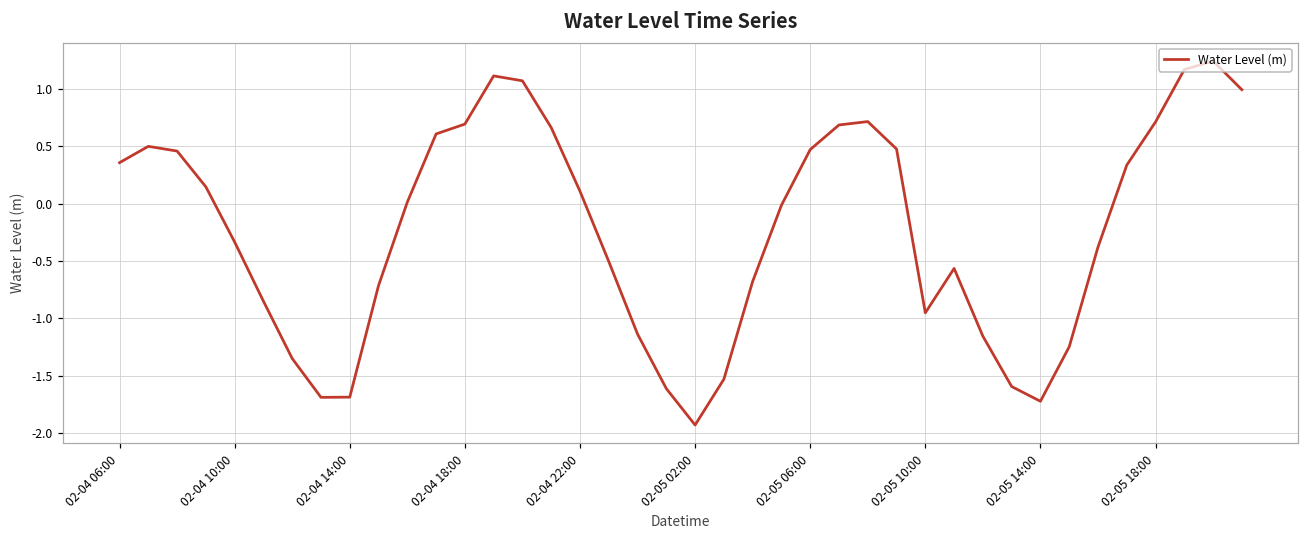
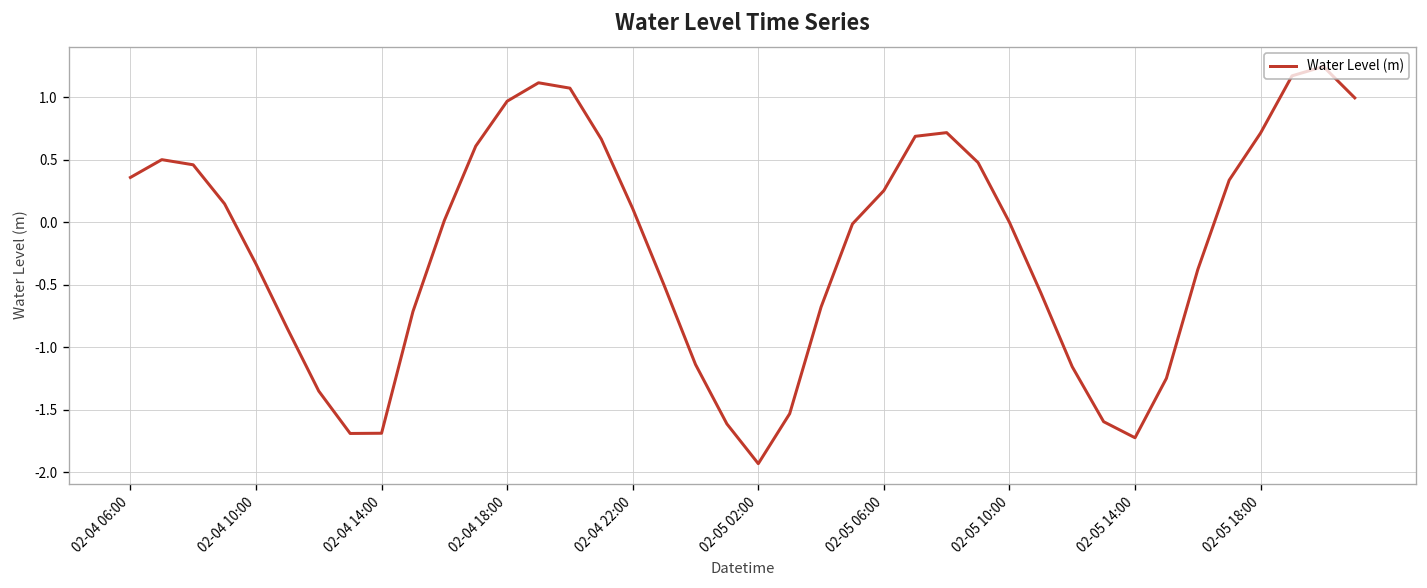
02-04 18:00: 0.69 -> 0.97
02-05 06:00: 0.47 -> 0.25
02-05 10:00: -0.95 -> 0.00
